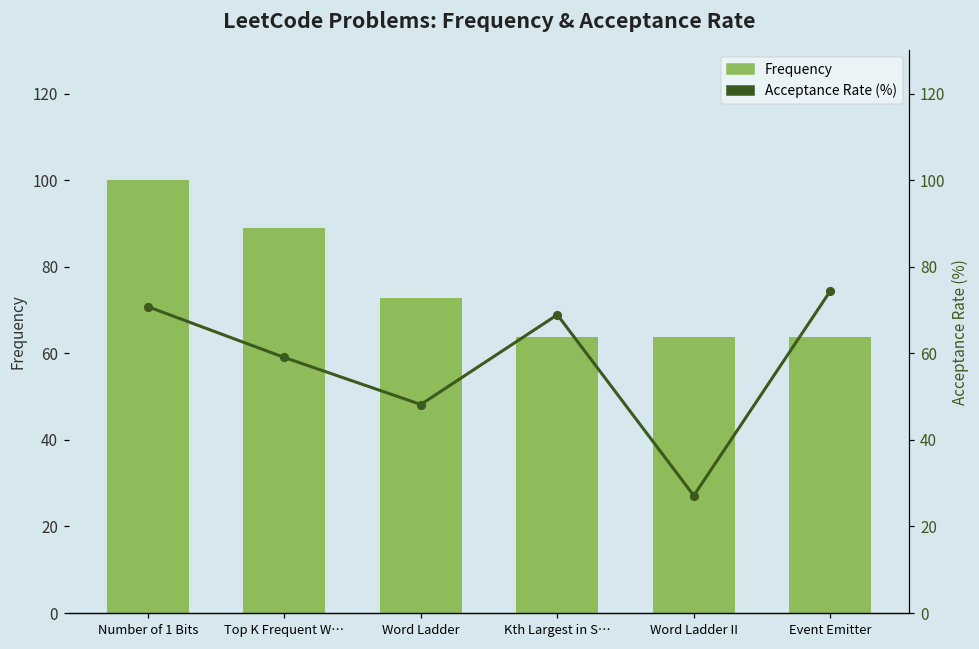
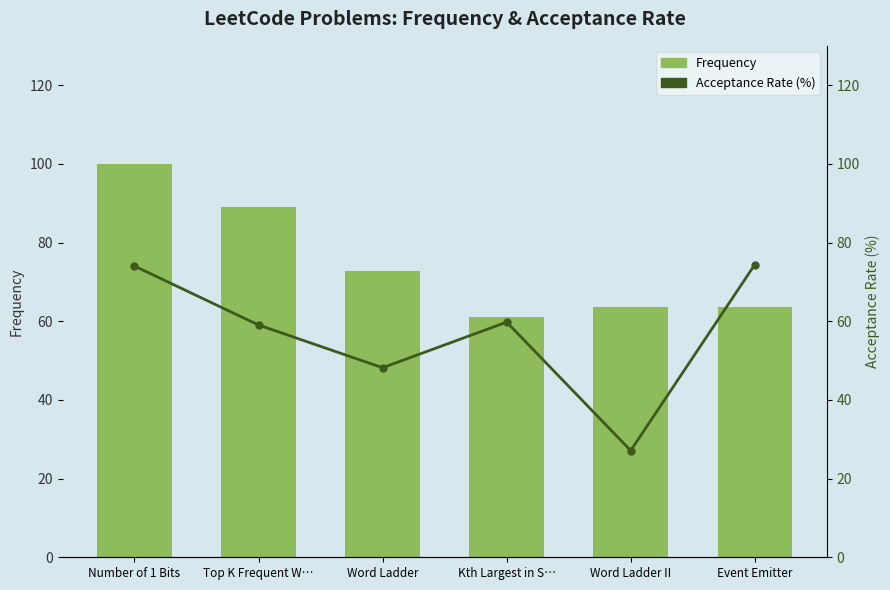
Frequency, Kth Largest in S…: 64 -> 61
Acceptance Rate (%), Number of 1 Bits: 71 -> 74
Acceptance Rate (%), Kth Largest in S…: 69 -> 60
